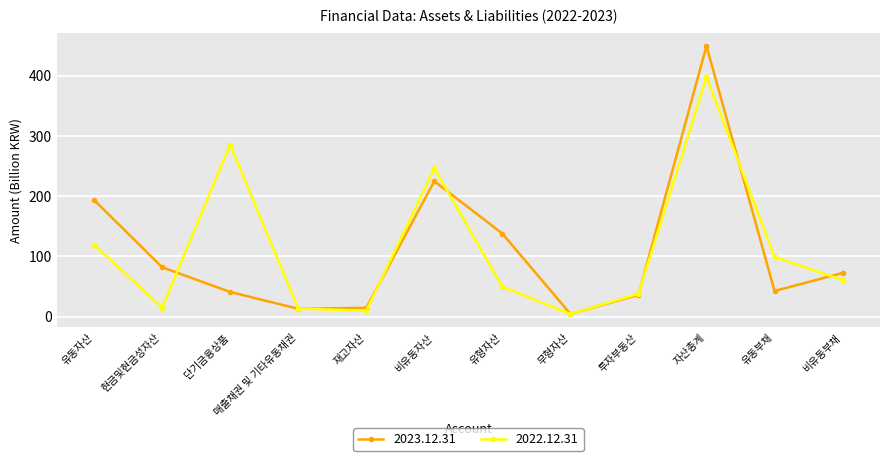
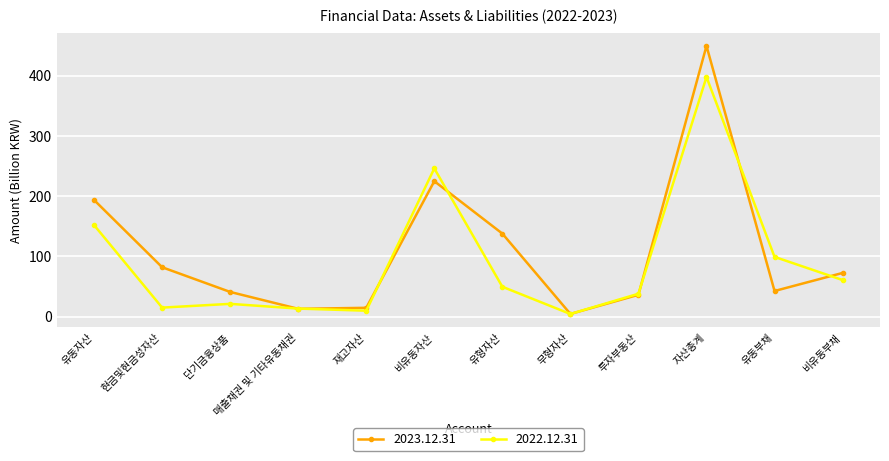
2022.12.31, 유동자산: 120 -> 150
2022.12.31, 단기금융상품: 290 -> 20
